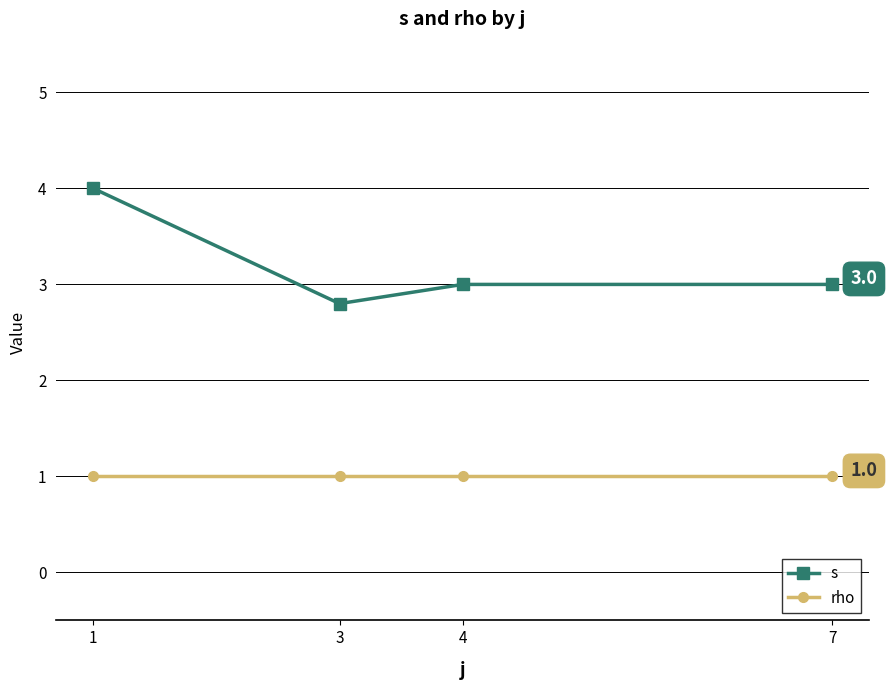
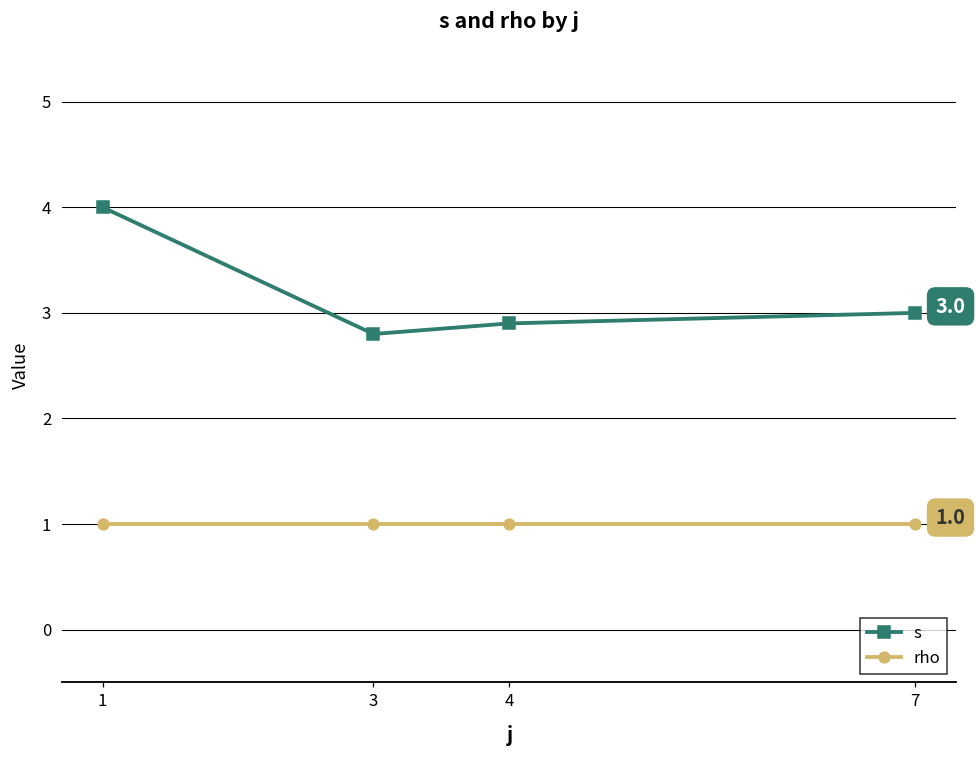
s, 4: 3.0 -> 2.9
